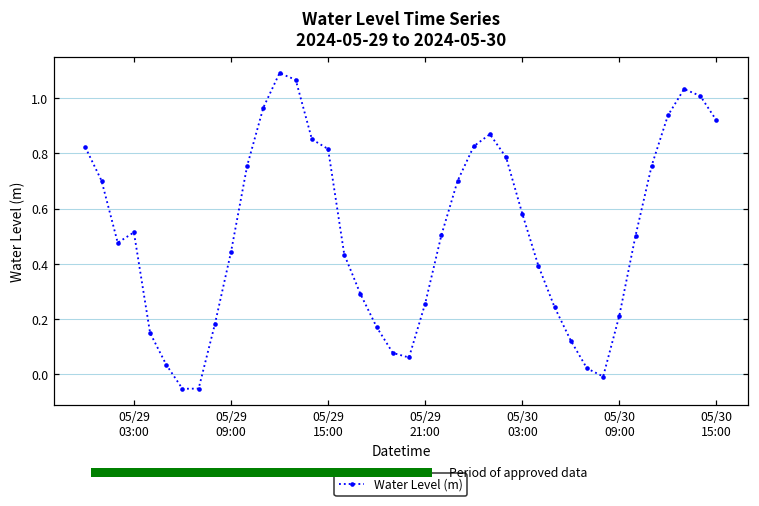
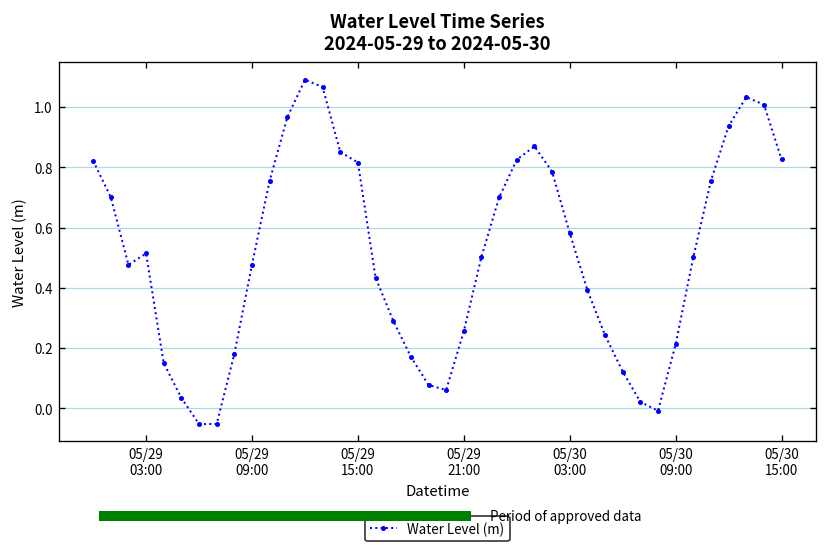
Water Level Time Series 2024-05-29 to 2024-05-30, 05/29 09:00: 0.44 -> 0.48
Water Level Time Series 2024-05-29 to 2024-05-30, 05/30 15:00: 0.92 -> 0.83
